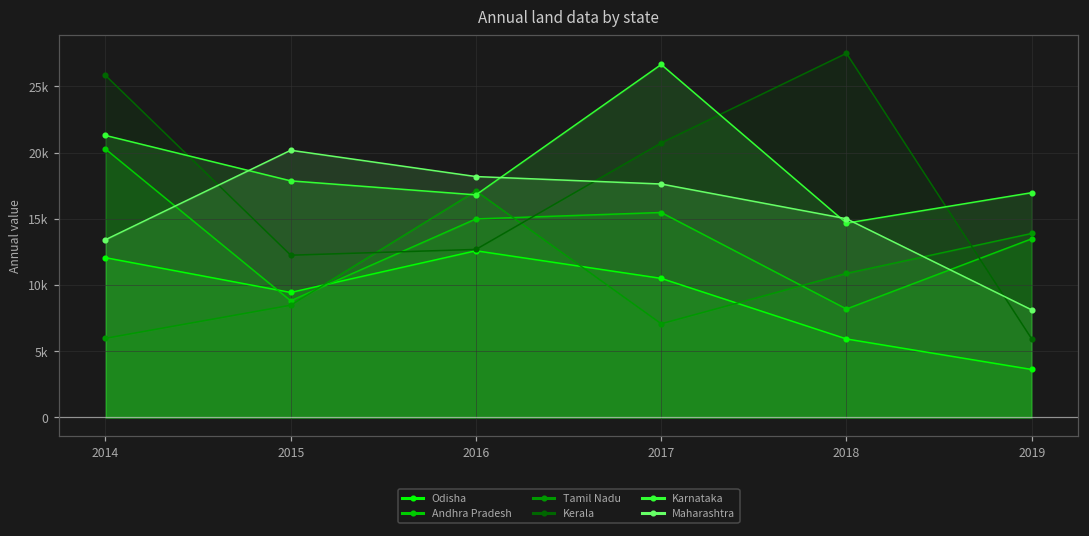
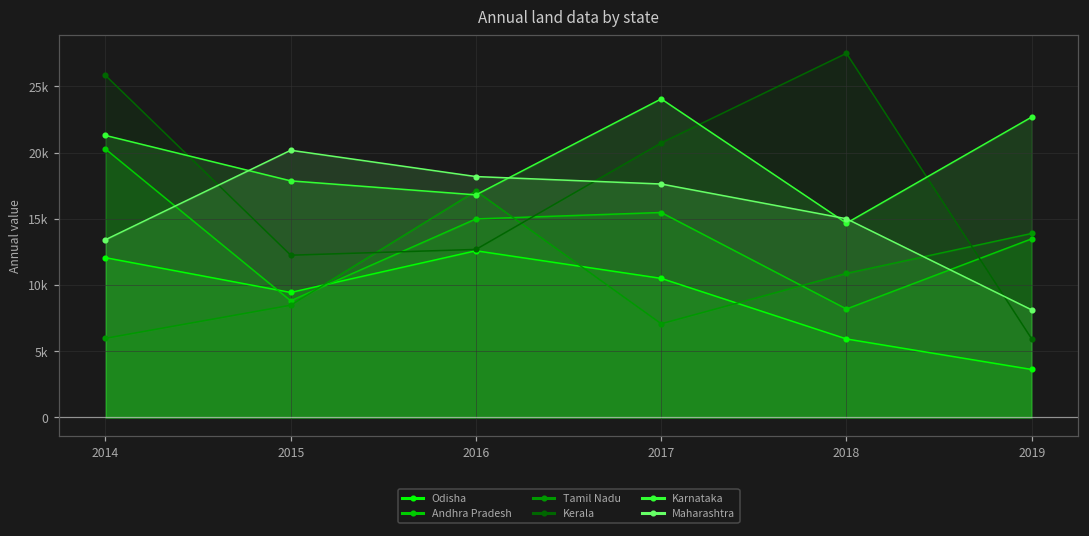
Karnataka, 2017: 26700 -> 24100
Karnataka, 2019: 17000 -> 22700
